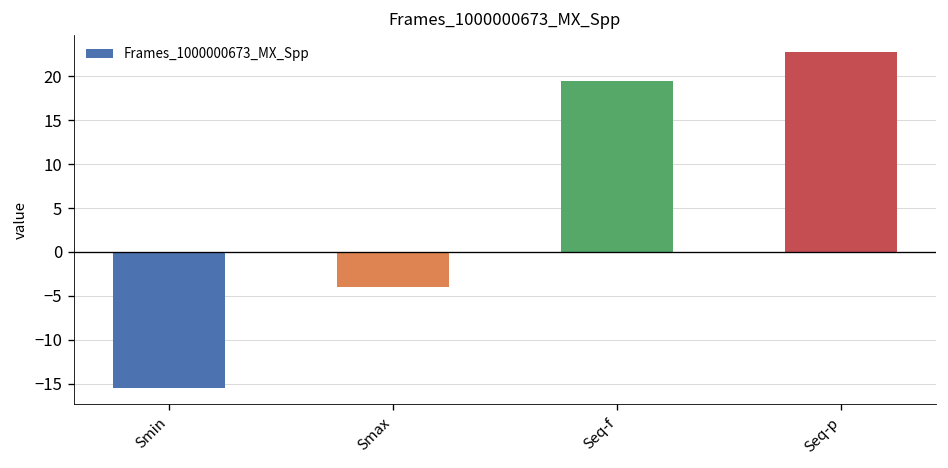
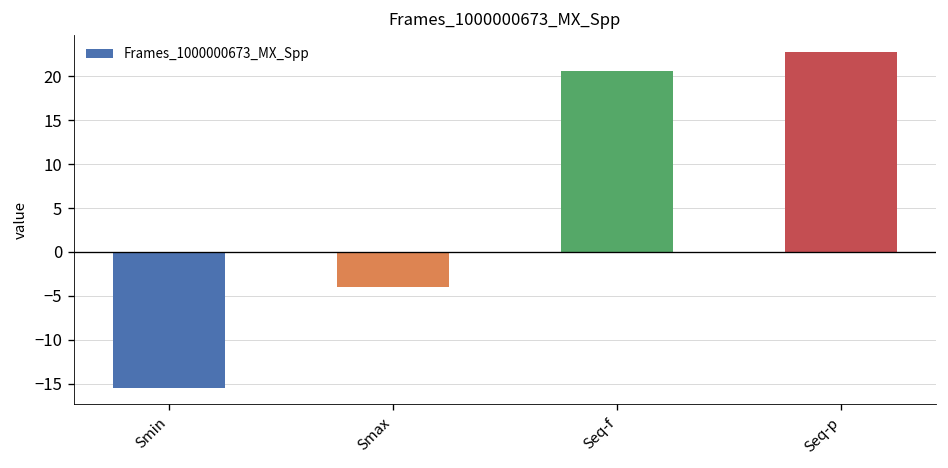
Seq-f: 20 -> 21
